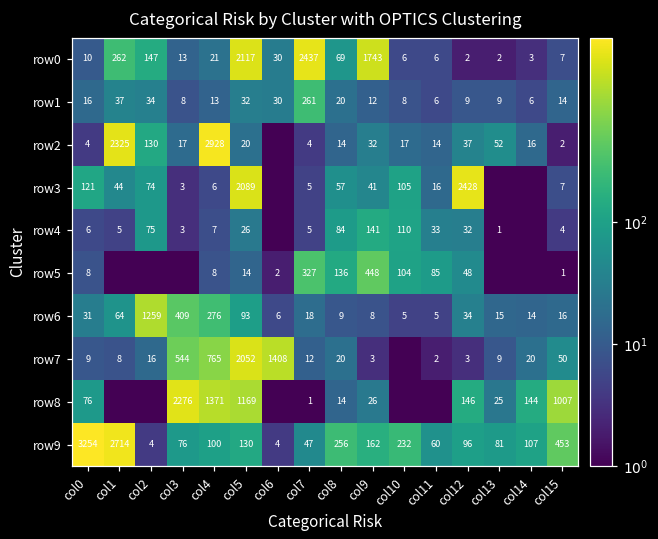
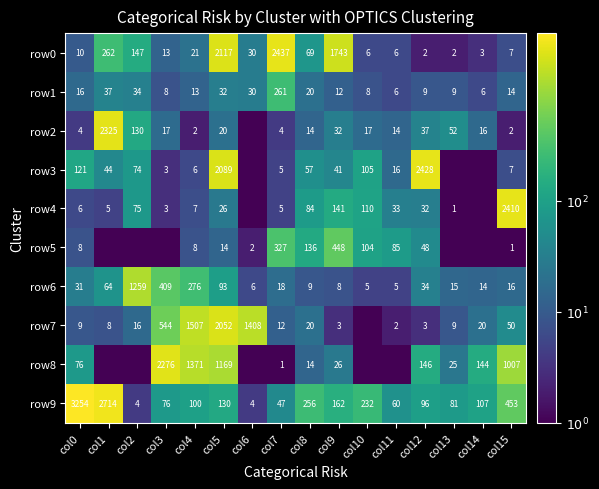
row2, col4: 2928 -> 2
row4, col15: 4 -> 2410
row7, col4: 765 -> 1507
